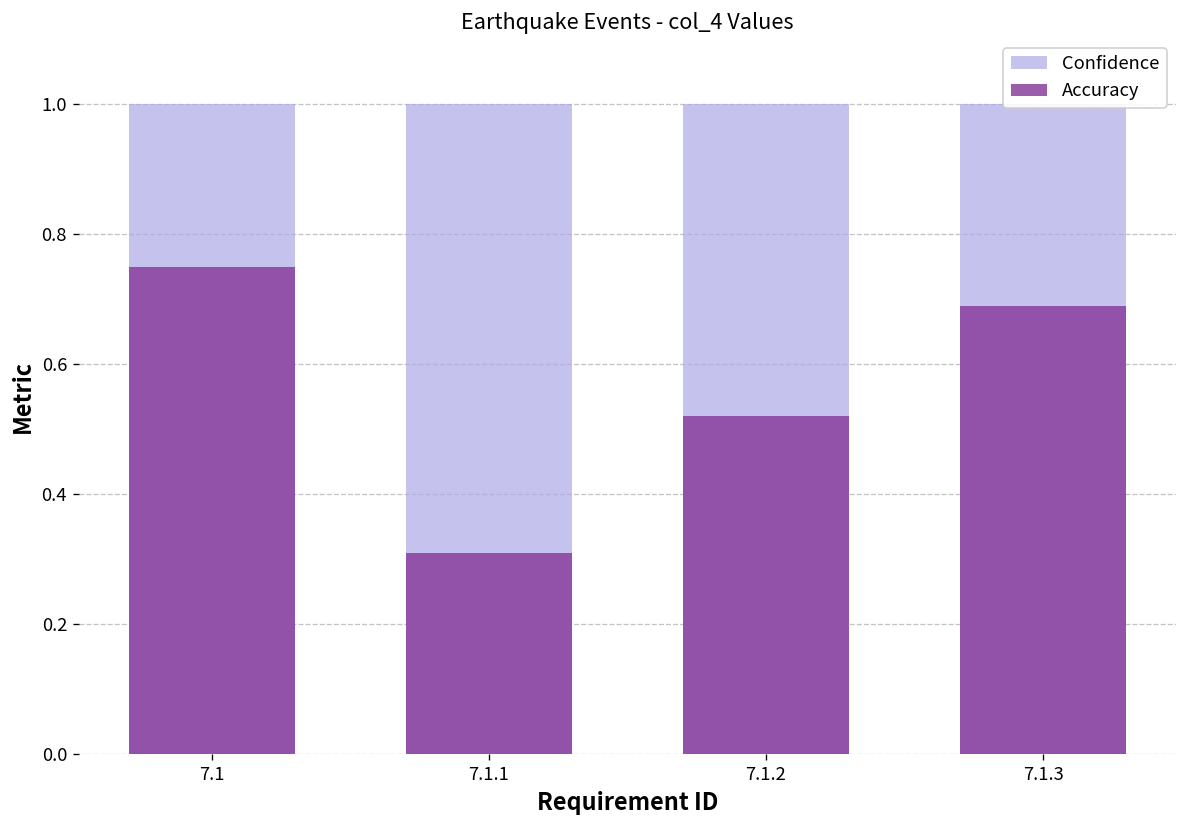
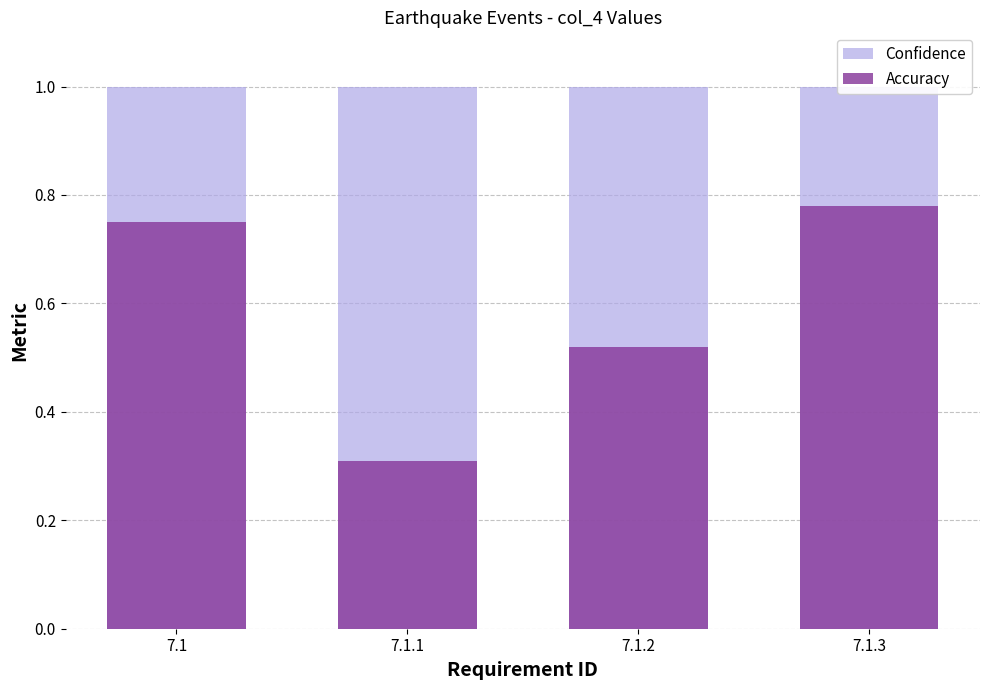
Accuracy, 7.1.3: 0.69 -> 0.78
